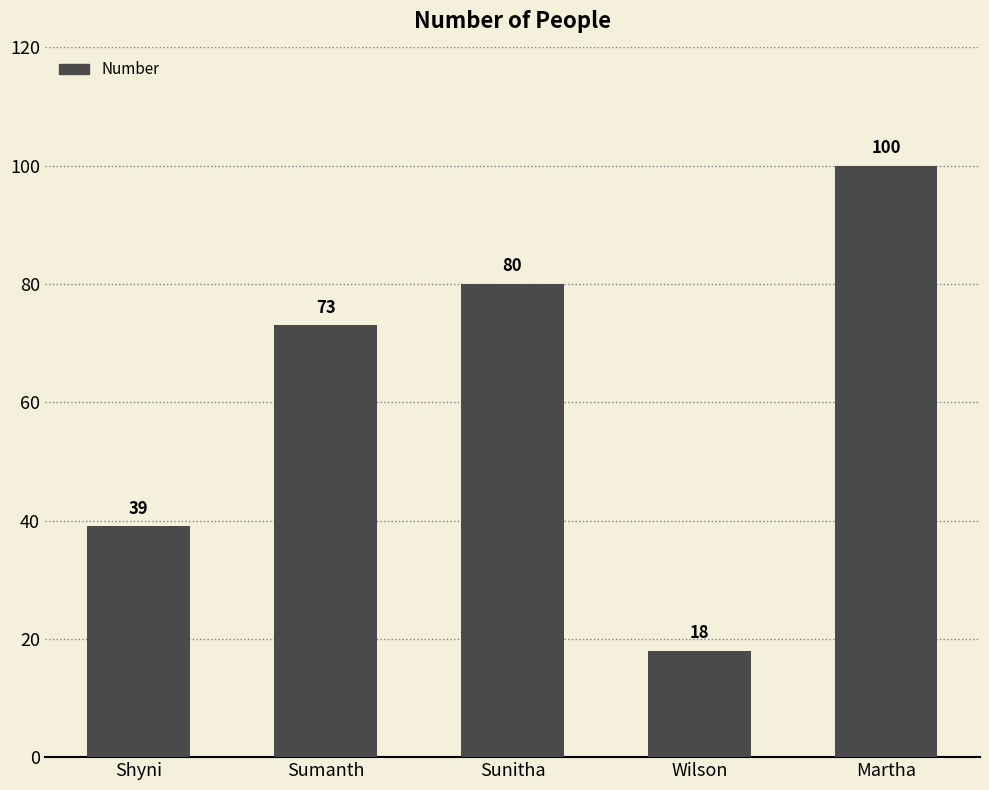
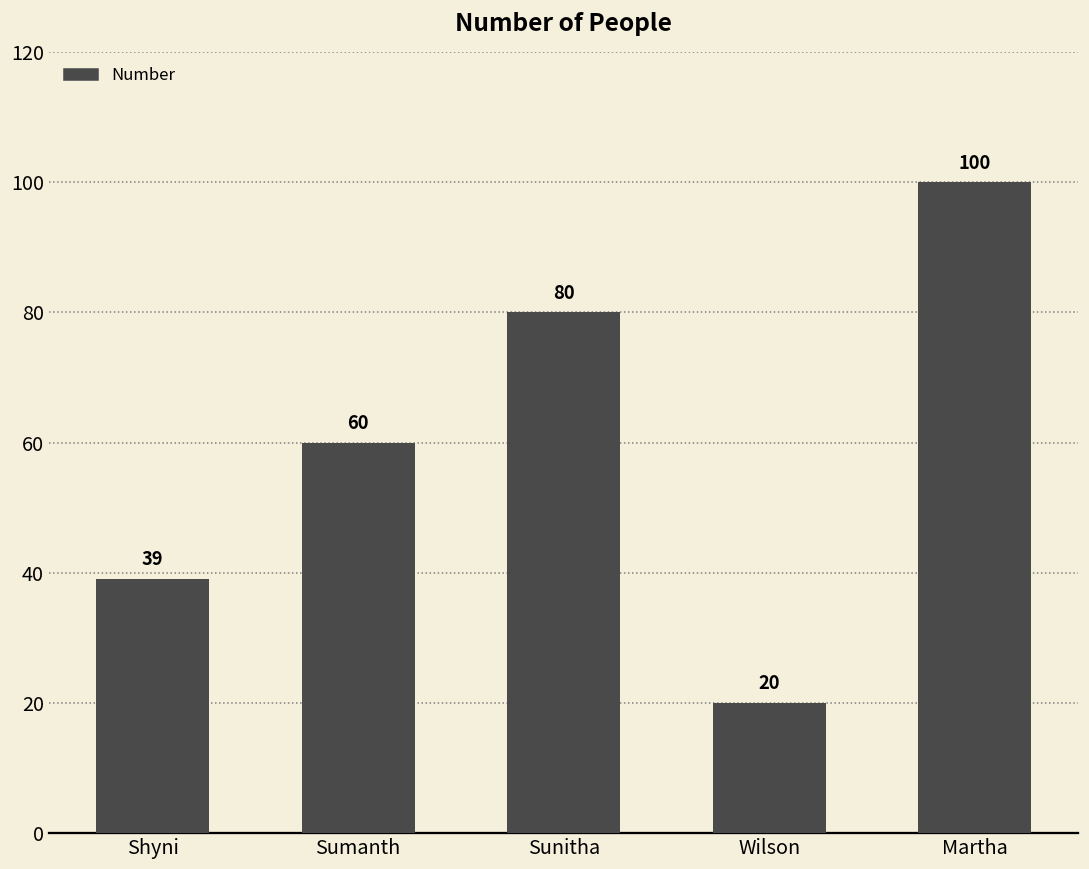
Sumanth: 73 -> 60
Wilson: 18 -> 20
